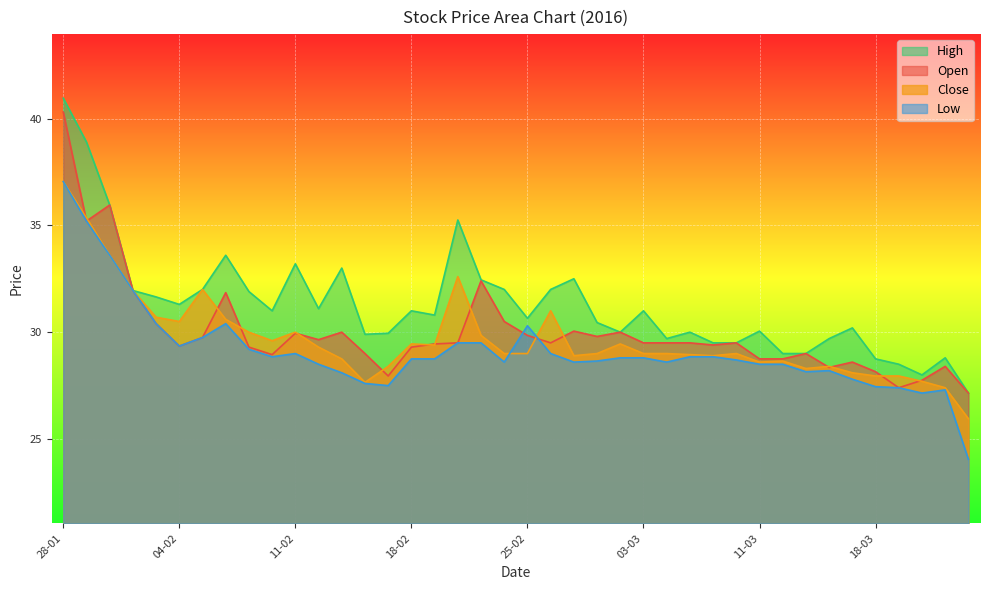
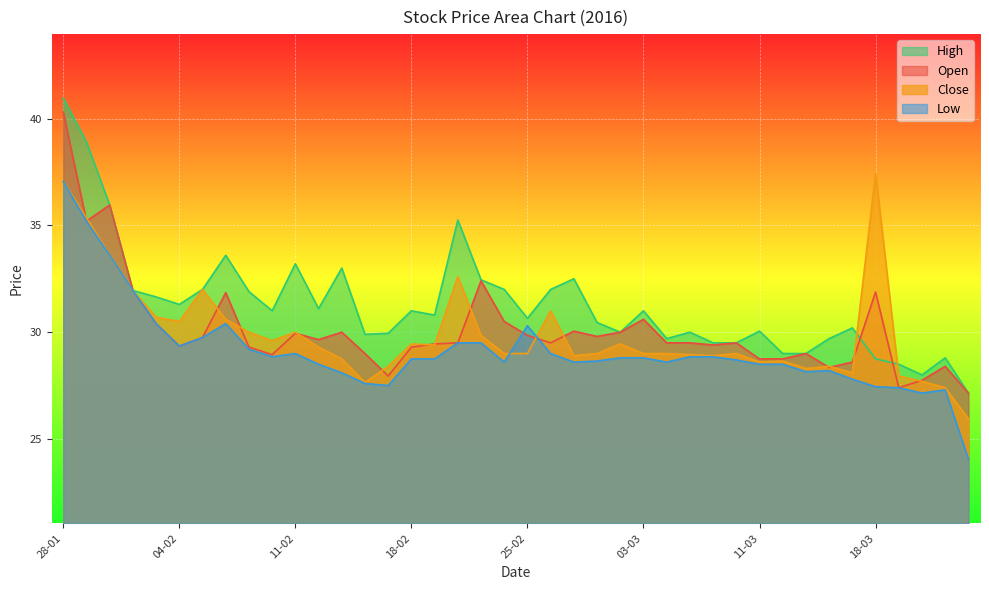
Open, 03-03: 29.5 -> 30.6
Open, 18-03: 28.2 -> 31.9
Close, 18-03: 28.0 -> 37.4
